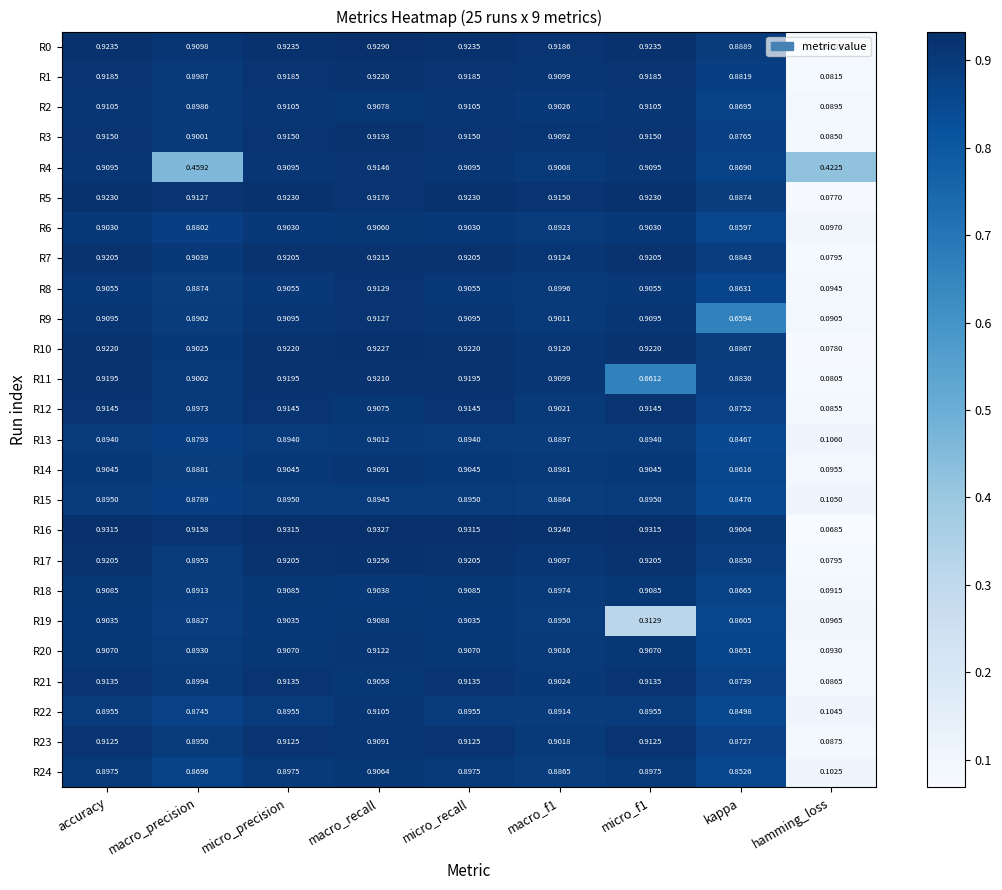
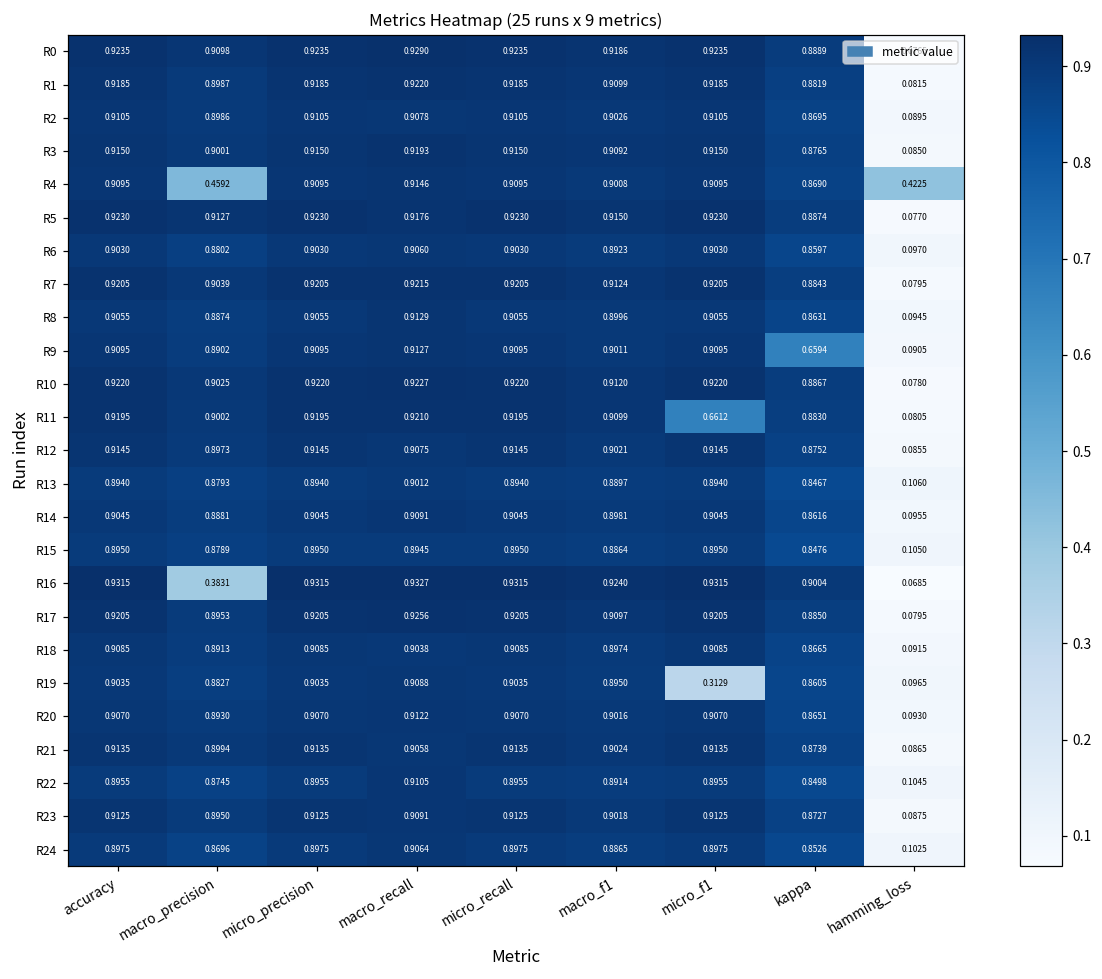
R16, macro_precision: 0.9158 -> 0.3831
